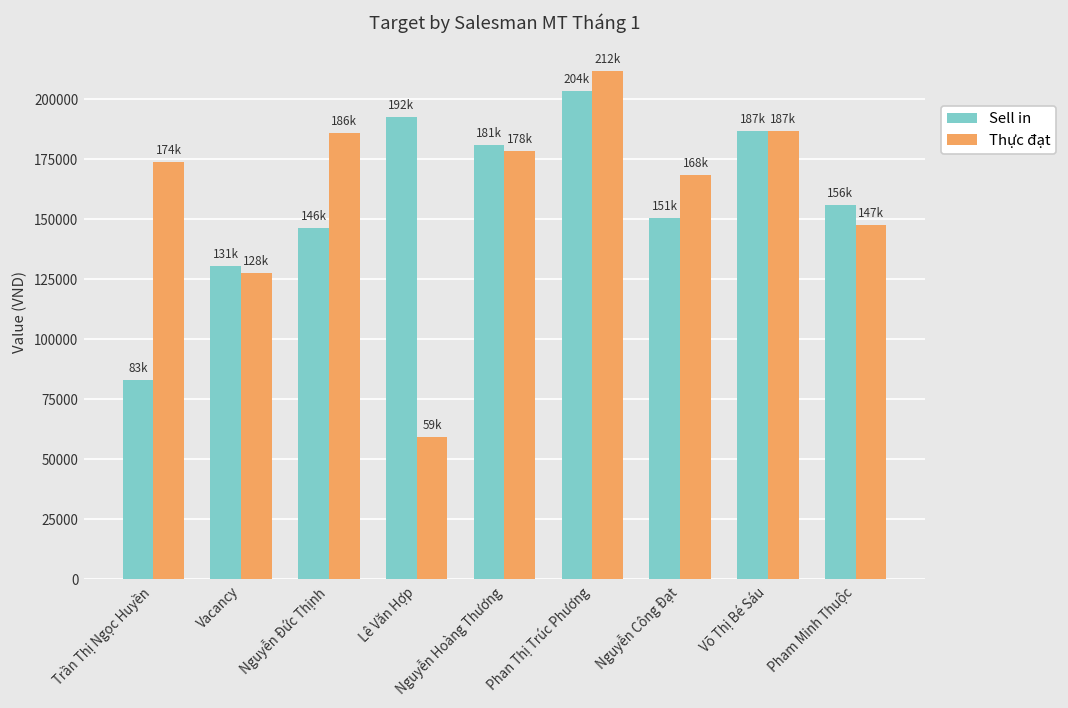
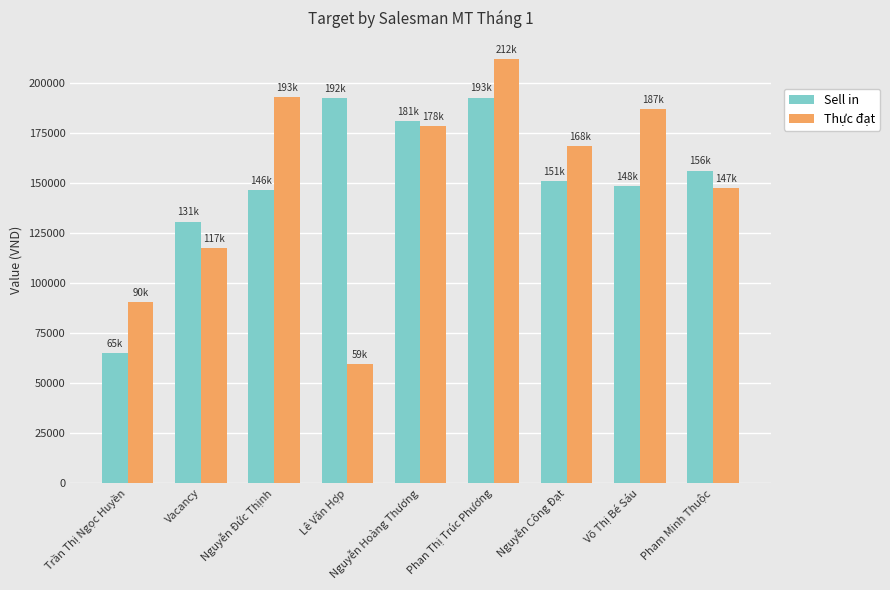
Sell in, Trần Thị Ngọc Huyền: 83k -> 65k
Thực đạt, Trần Thị Ngọc Huyền: 174k -> 90k
Thực đạt, Vacancy: 128k -> 117k
Thực đạt, Nguyễn Đức Thịnh: 186k -> 193k
Sell in, Phan Thị Trúc Phương: 204k -> 193k
Sell in, Võ Thị Bé Sáu: 187k -> 148k
